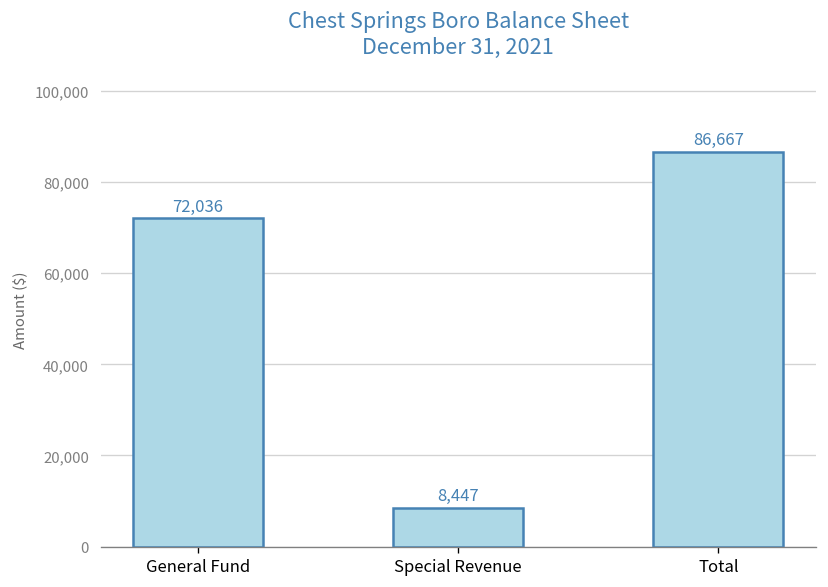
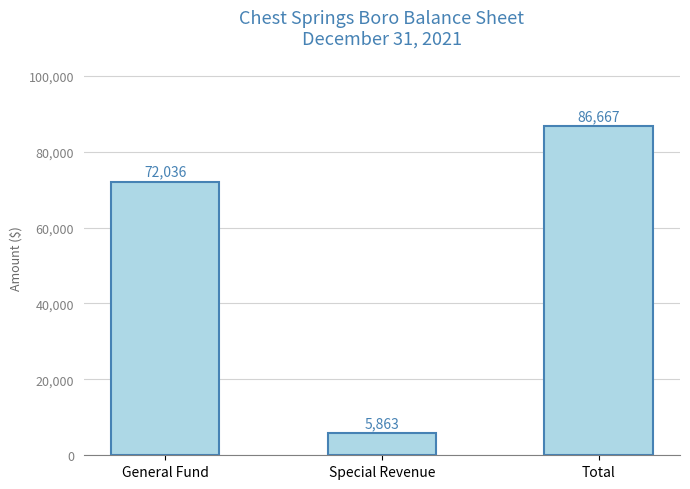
Special Revenue: 8,447 -> 5,863
